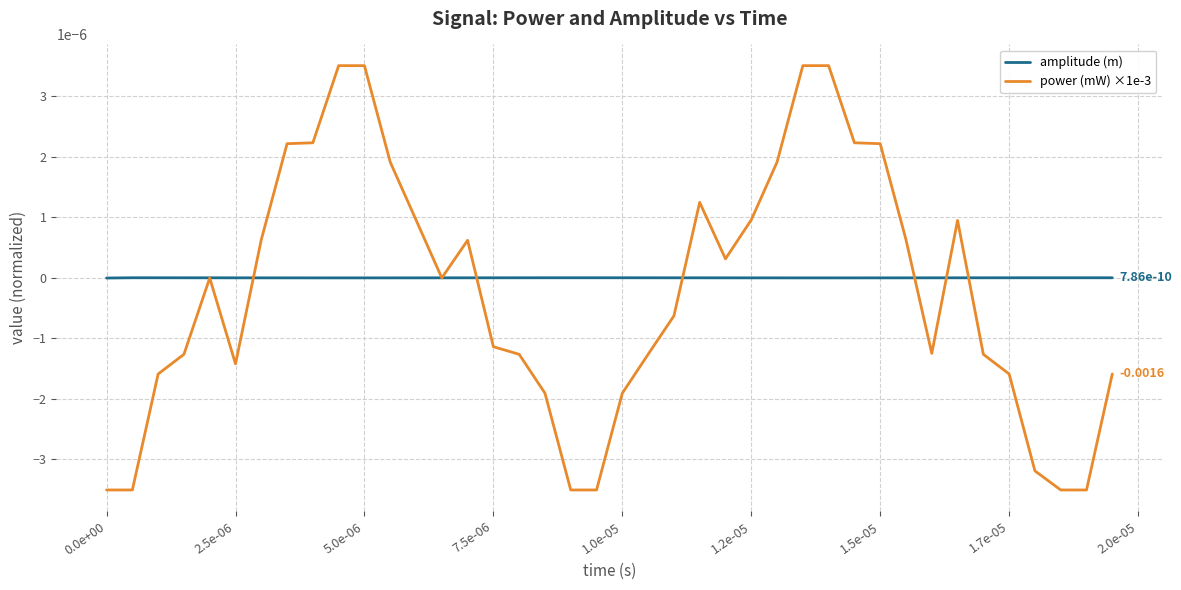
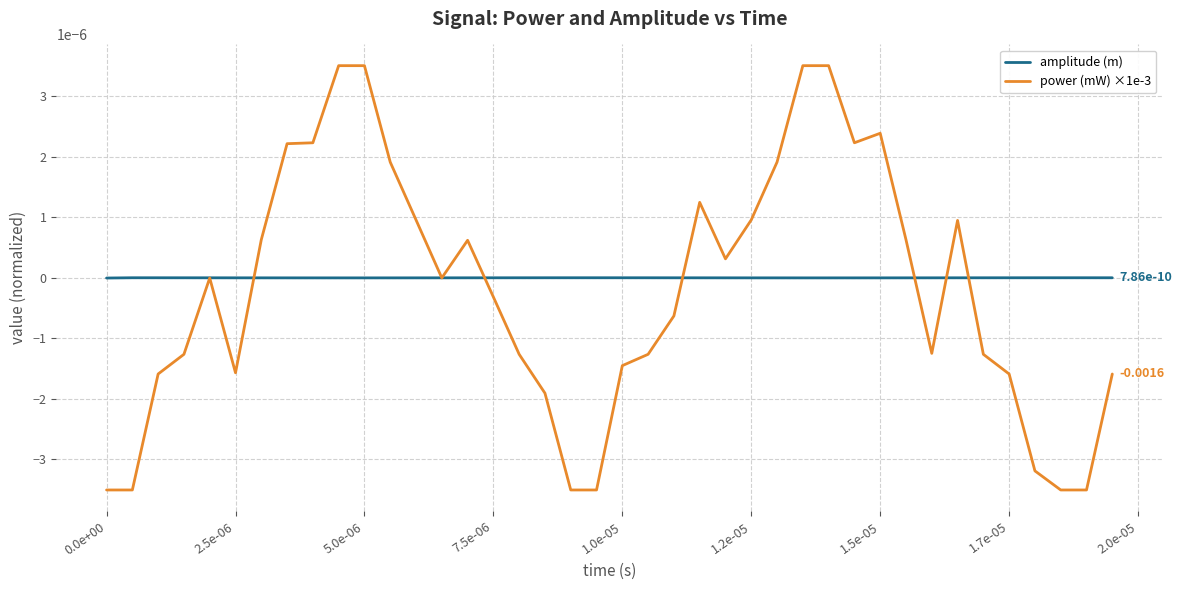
power (mW) ×1e-3, 2.5e-06: -0.0000014 -> -0.0000016
power (mW) ×1e-3, 7.5e-06: -0.0000011 -> -0.0000003
power (mW) ×1e-3, 1.0e-05: -0.0000019 -> -0.0000015
power (mW) ×1e-3, 1.5e-05: 0.0000022 -> 0.0000024
